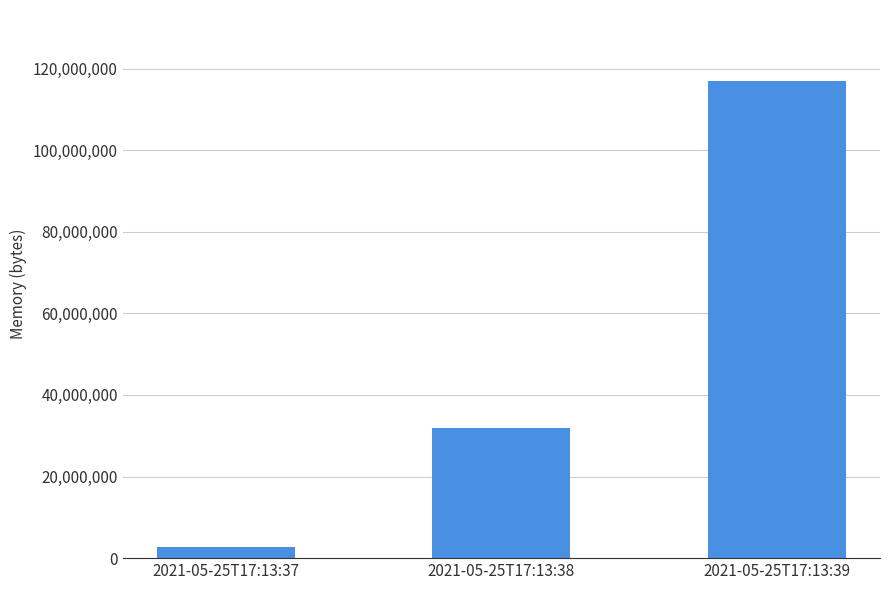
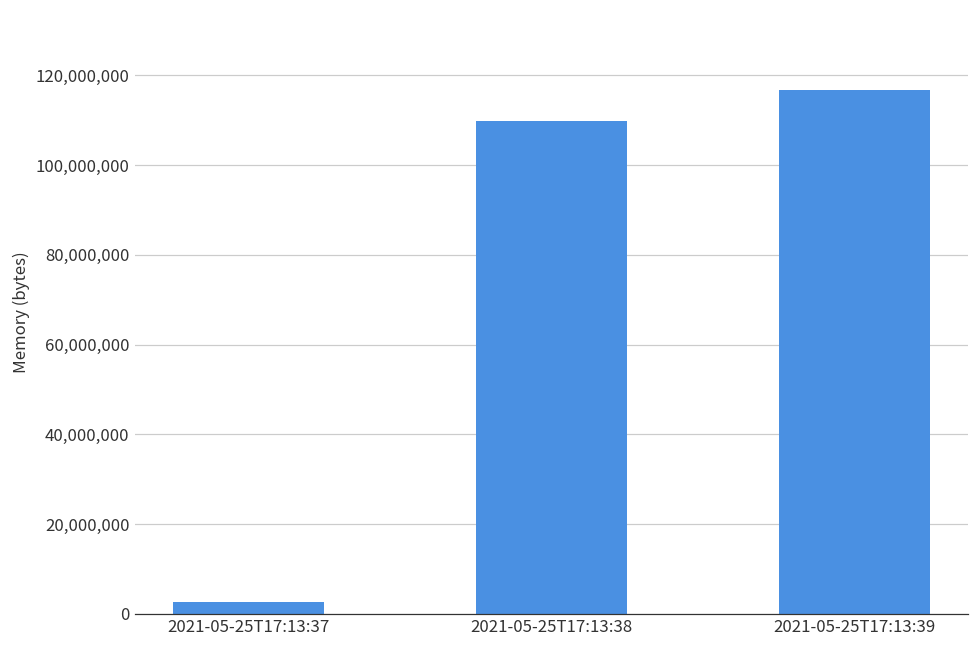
2021-05-25T17:13:38: 32,000,000 -> 110,000,000
